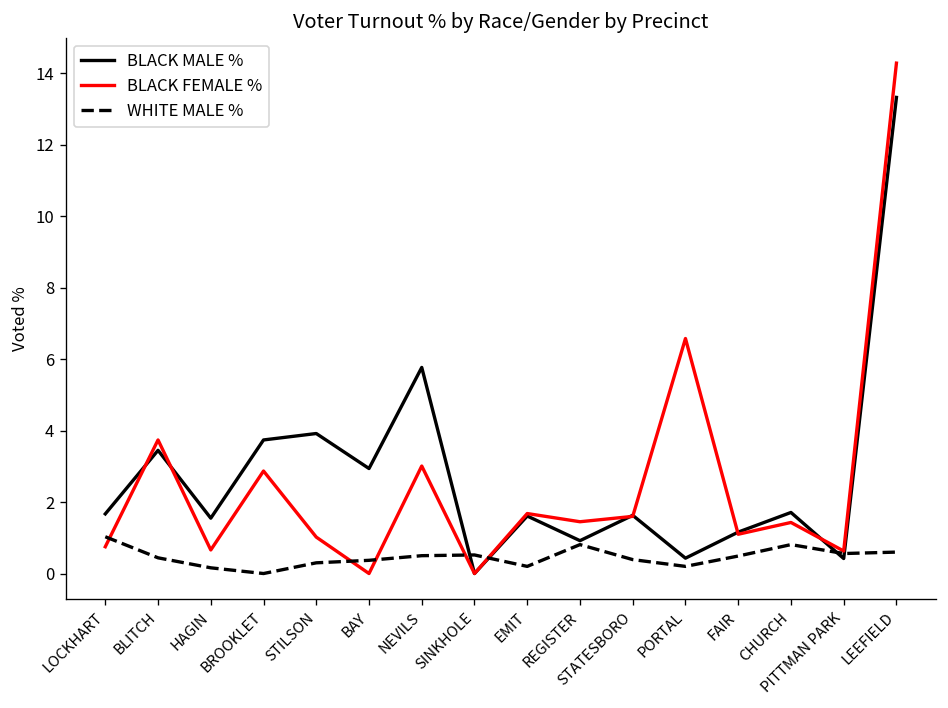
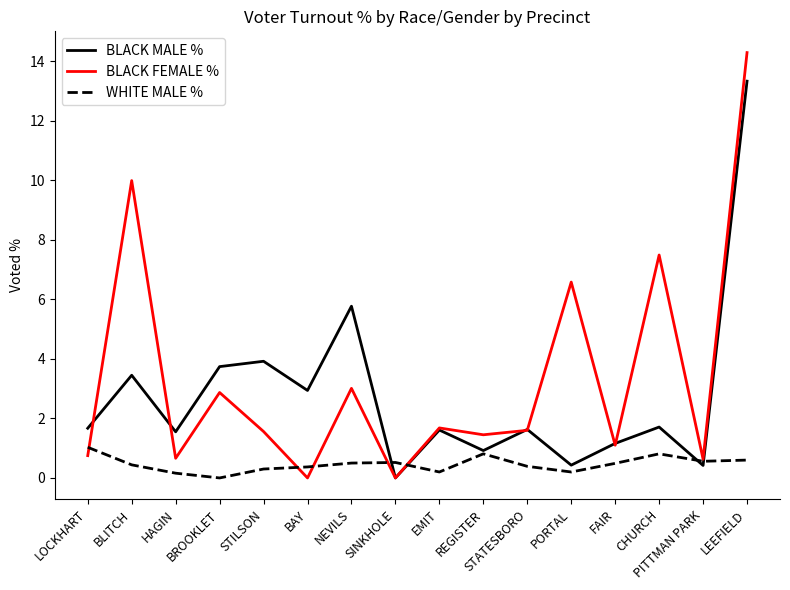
BLACK FEMALE %, BLITCH: 3.7 -> 10.0
BLACK FEMALE %, STILSON: 1.0 -> 1.6
BLACK FEMALE %, CHURCH: 1.4 -> 7.5
